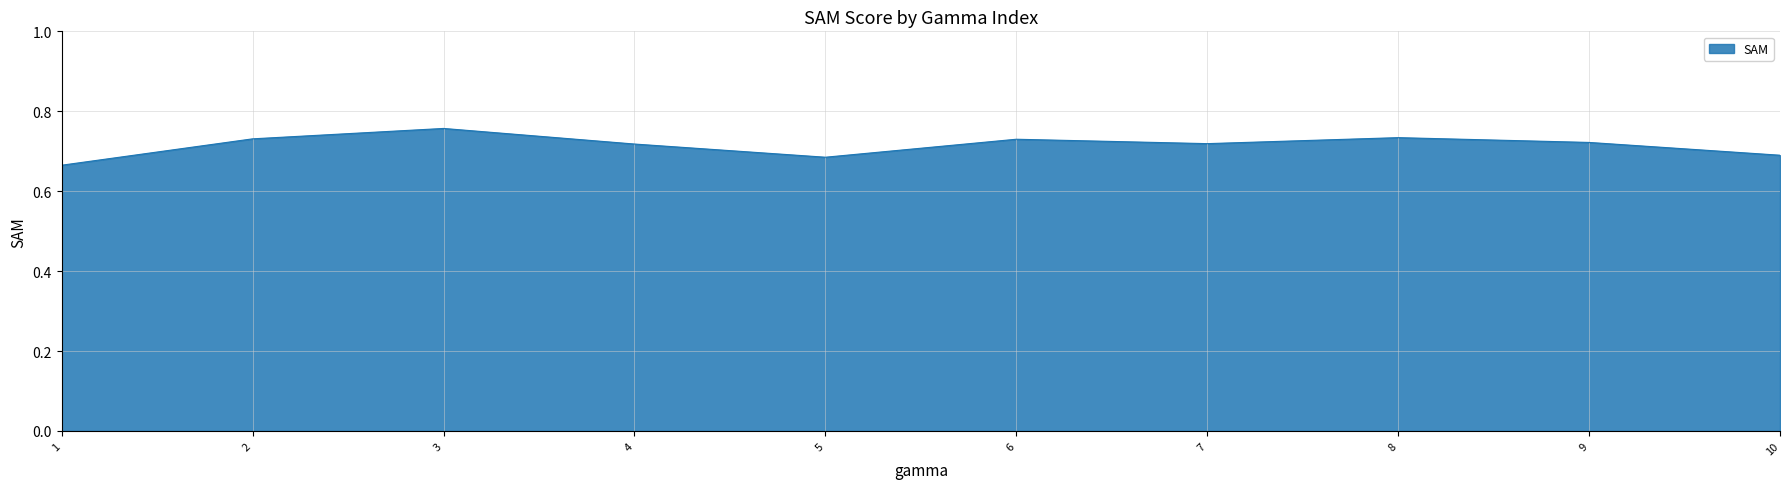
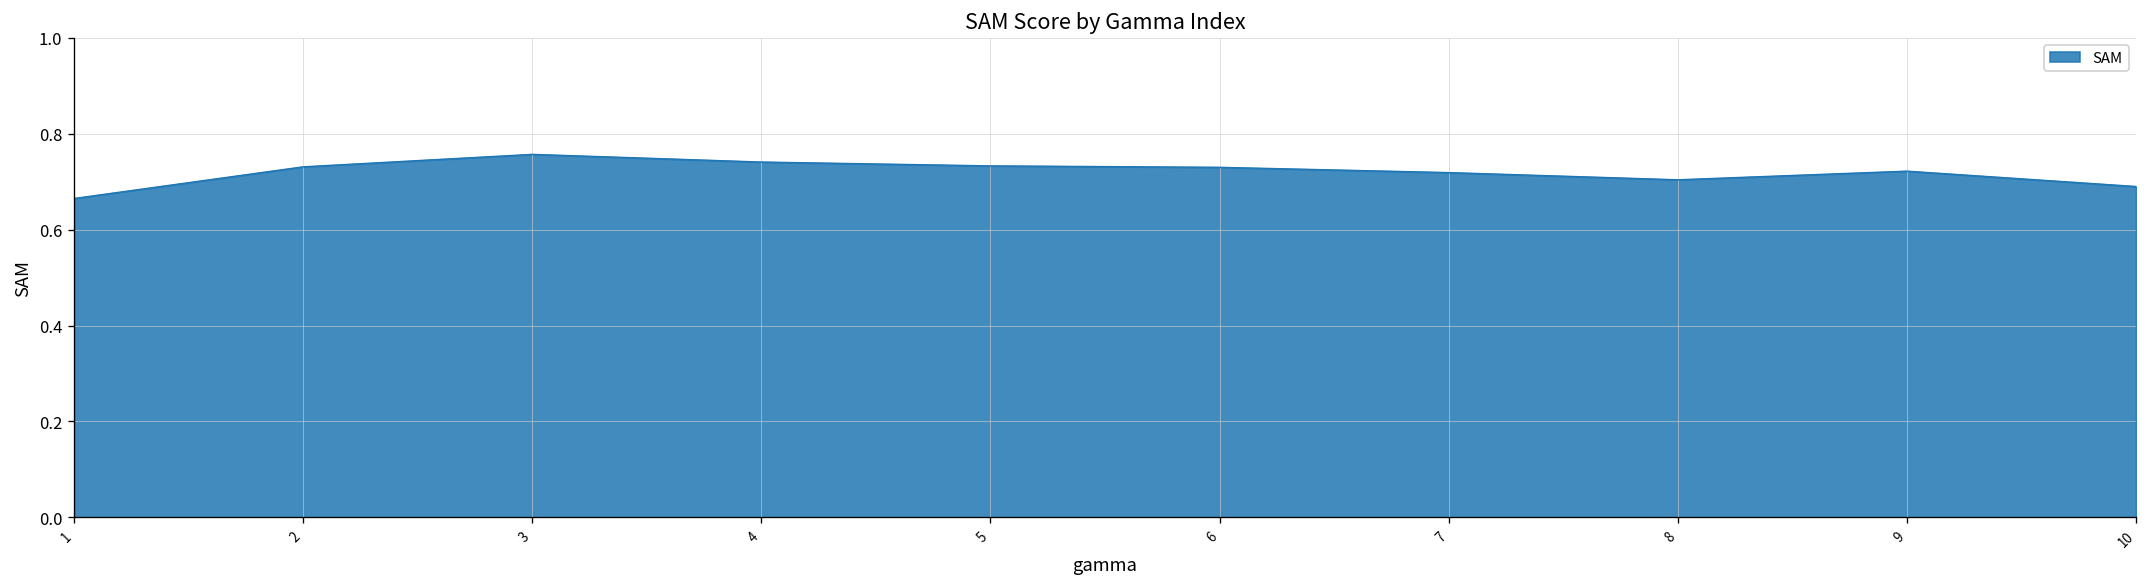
4: 0.72 -> 0.74
5: 0.69 -> 0.73
8: 0.73 -> 0.70
